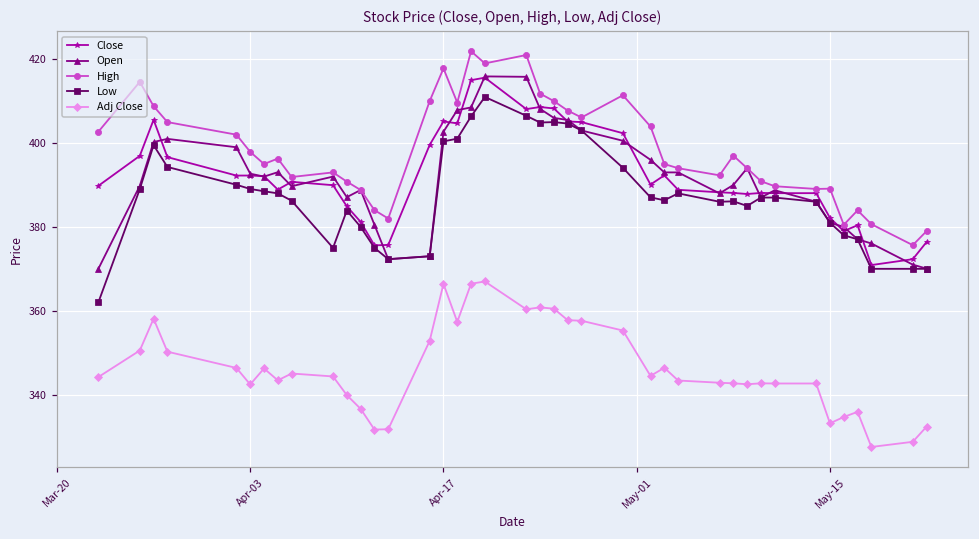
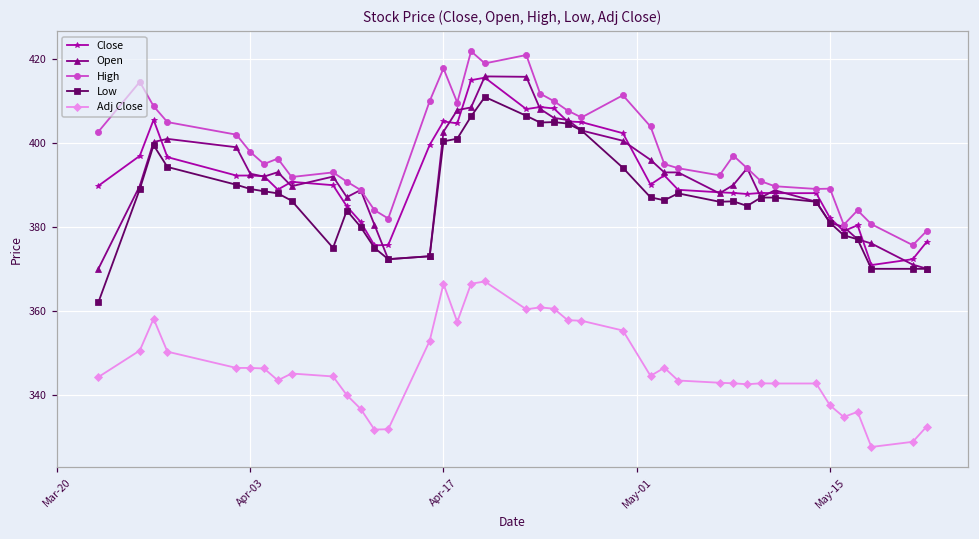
Adj Close, Apr-03: 342 -> 346
Adj Close, May-15: 333 -> 337
